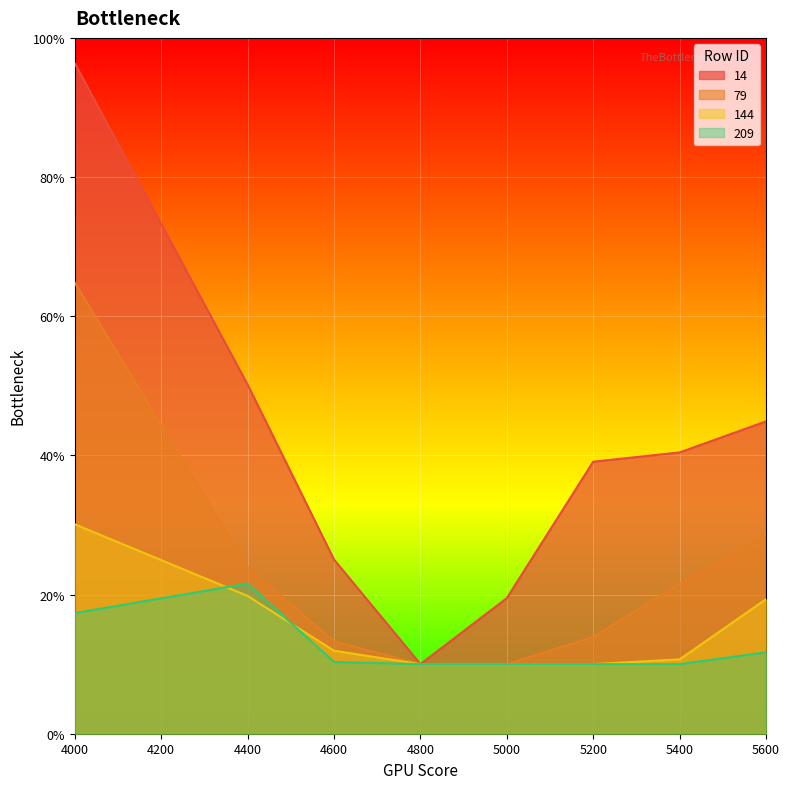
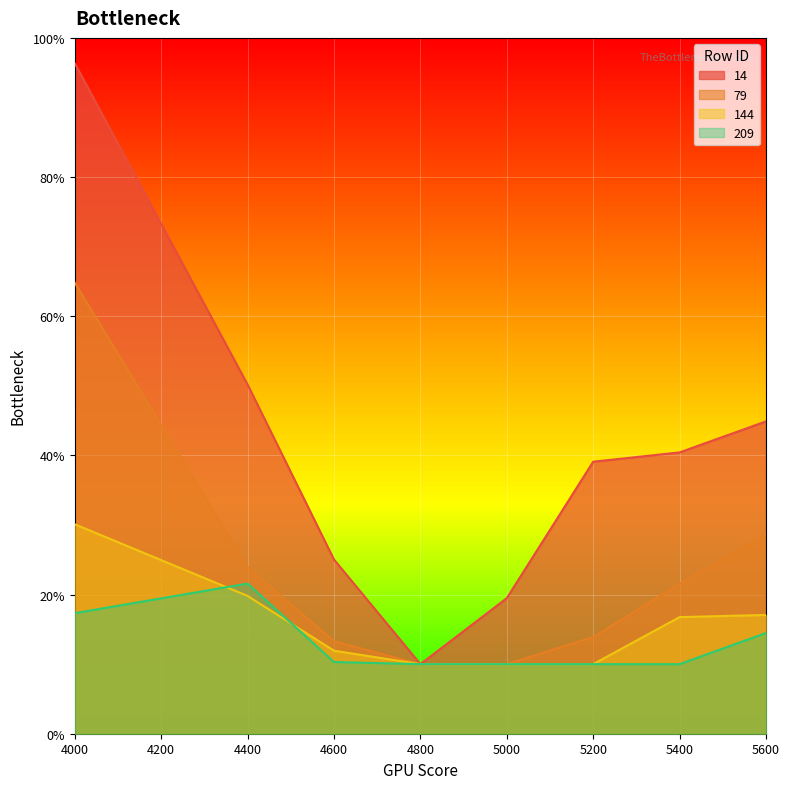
144, 5400: 11% -> 17%
144, 5600: 19% -> 17%
209, 5600: 12% -> 14%
